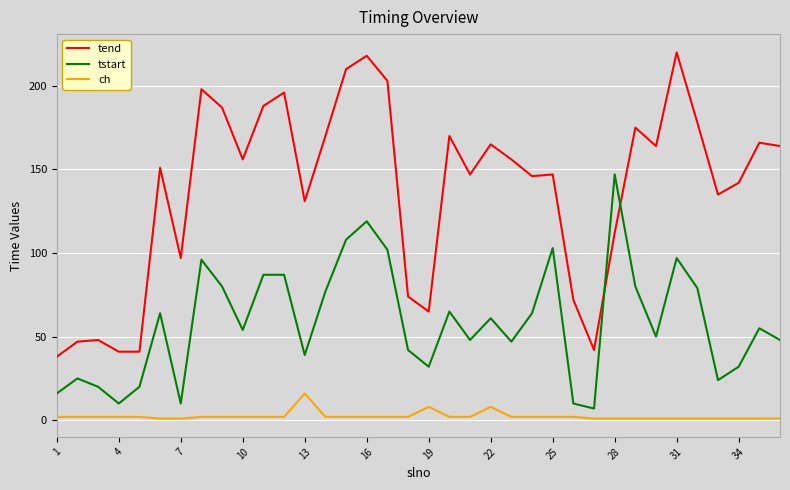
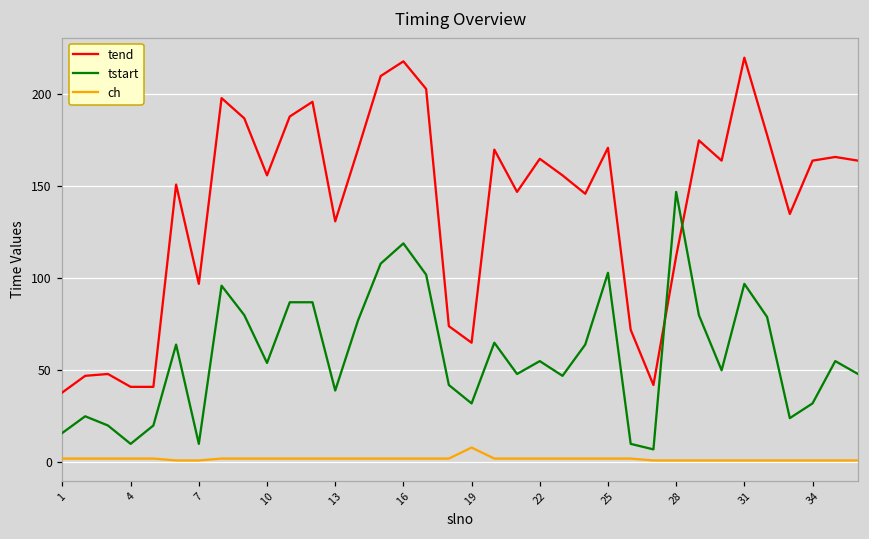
ch, 13: 16 -> 2
tstart, 22: 61 -> 55
ch, 22: 8 -> 2
tend, 25: 147 -> 171
tend, 34: 142 -> 164
